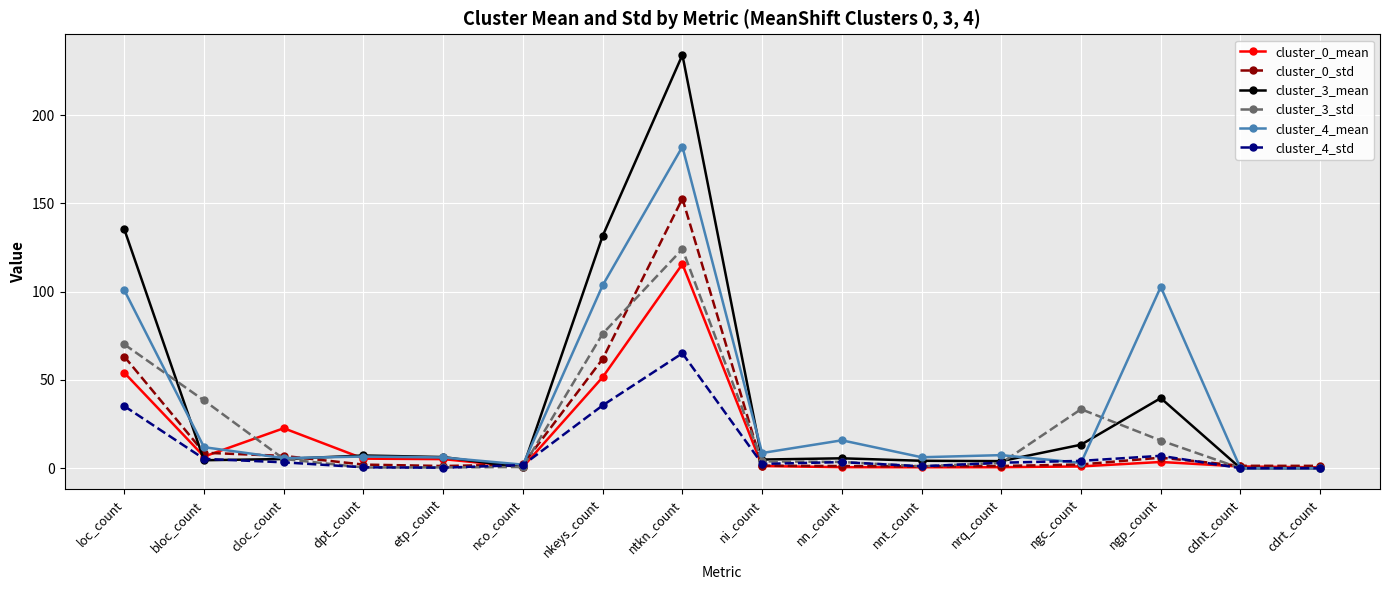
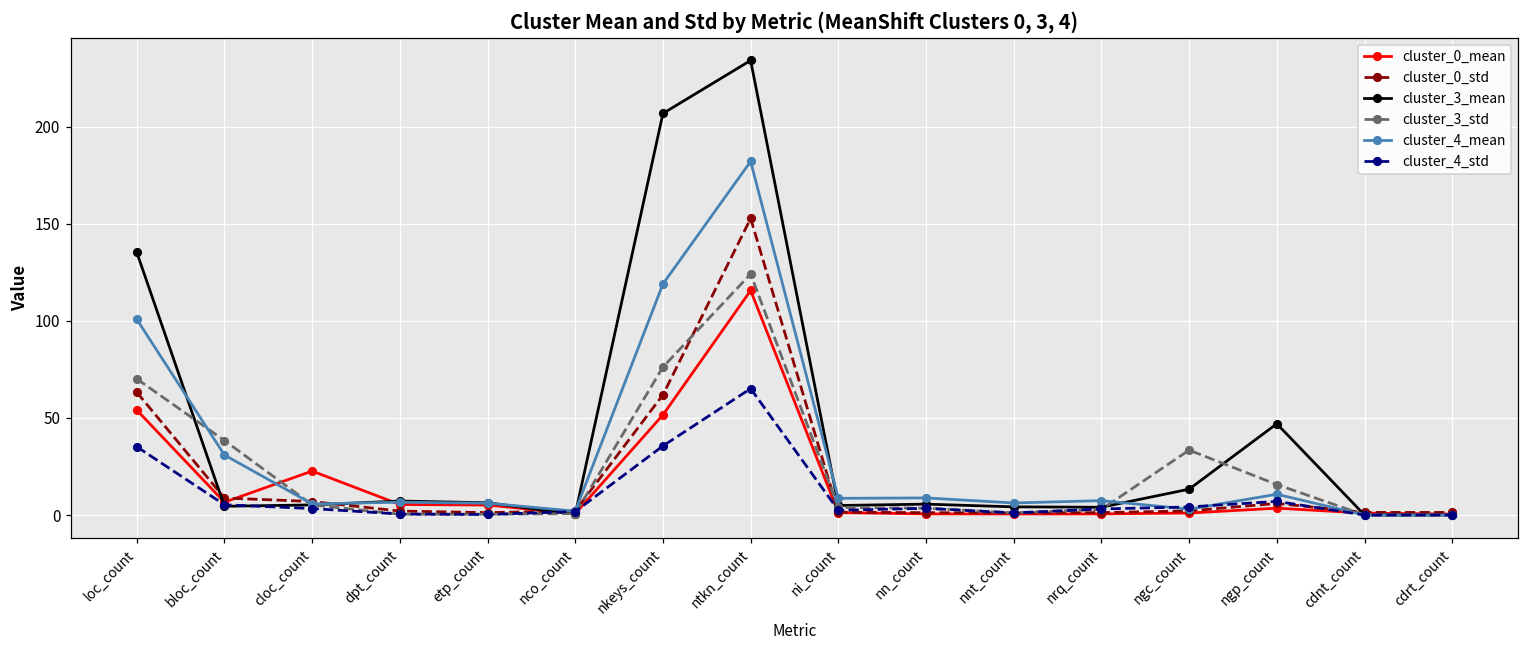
cluster_4_mean, bloc_count: 12 -> 31
cluster_3_mean, nkeys_count: 132 -> 207
cluster_4_mean, nkeys_count: 104 -> 119
cluster_4_mean, nn_count: 16 -> 9
cluster_3_mean, ngp_count: 40 -> 47
cluster_4_mean, ngp_count: 103 -> 11
